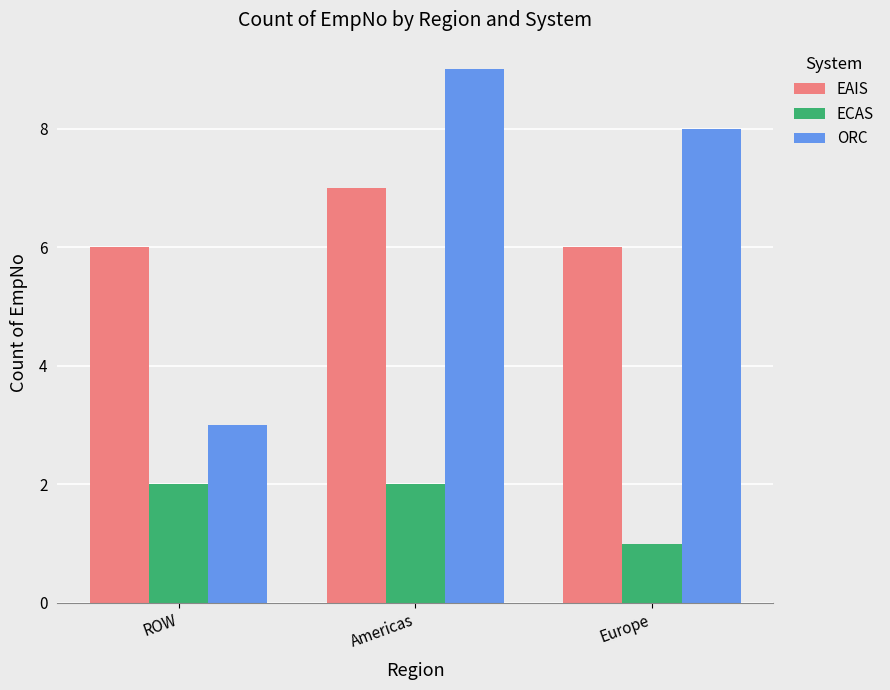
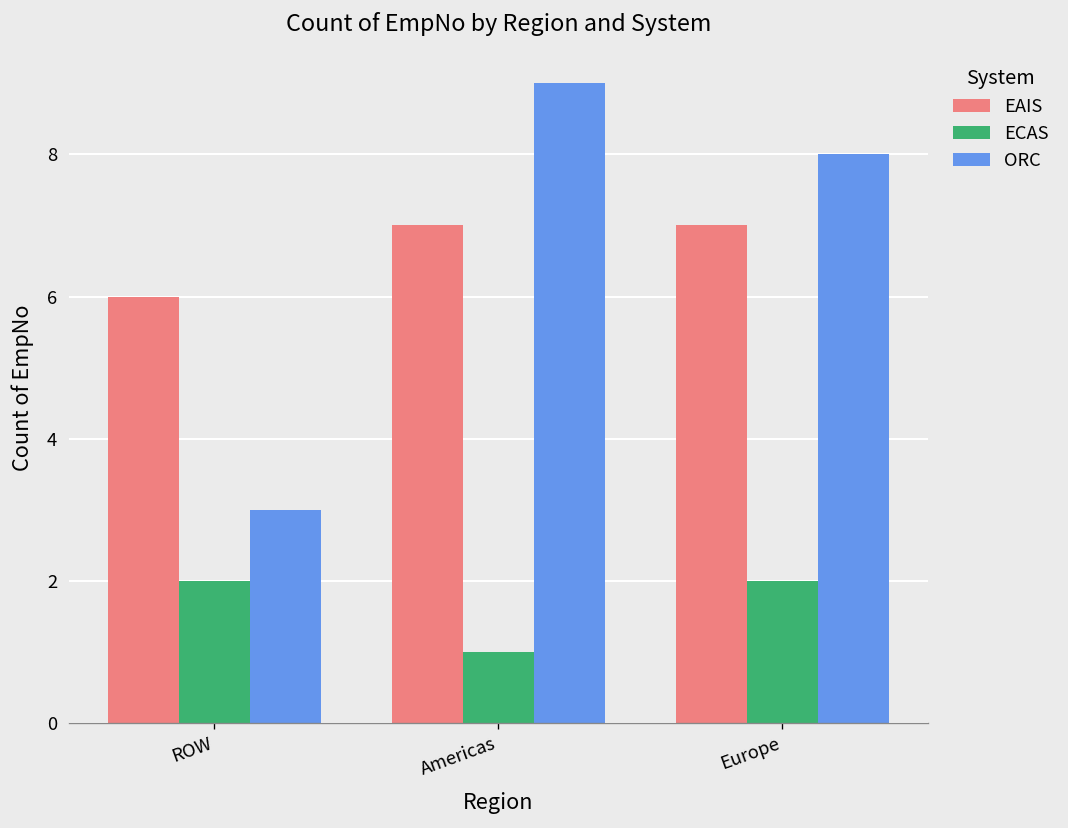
ECAS, Americas: 2 -> 1
EAIS, Europe: 6 -> 7
ECAS, Europe: 1 -> 2
